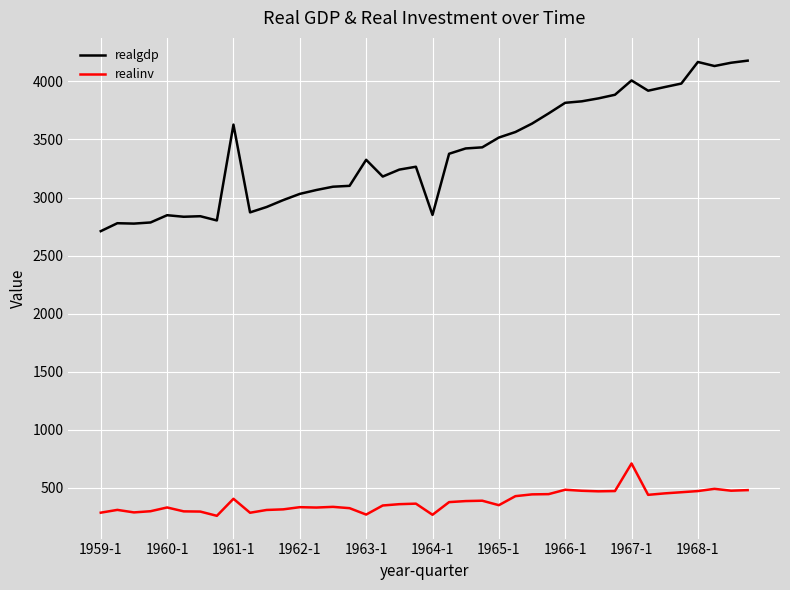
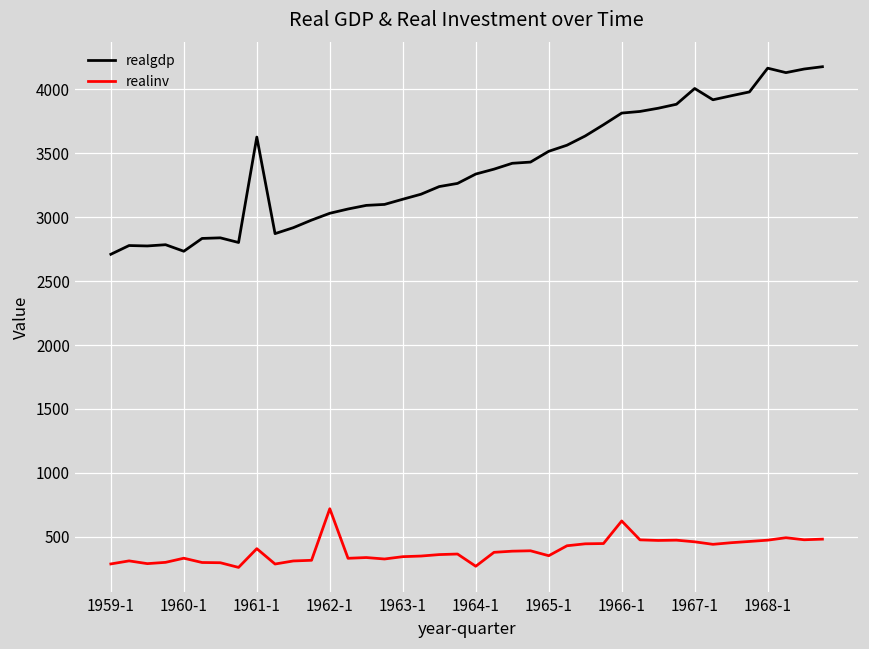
realgdp, 1960-1: 2850 -> 2730
realinv, 1962-1: 330 -> 720
realgdp, 1963-1: 3320 -> 3140
realinv, 1963-1: 270 -> 340
realgdp, 1964-1: 2850 -> 3340
realinv, 1966-1: 480 -> 620
realinv, 1967-1: 710 -> 460
